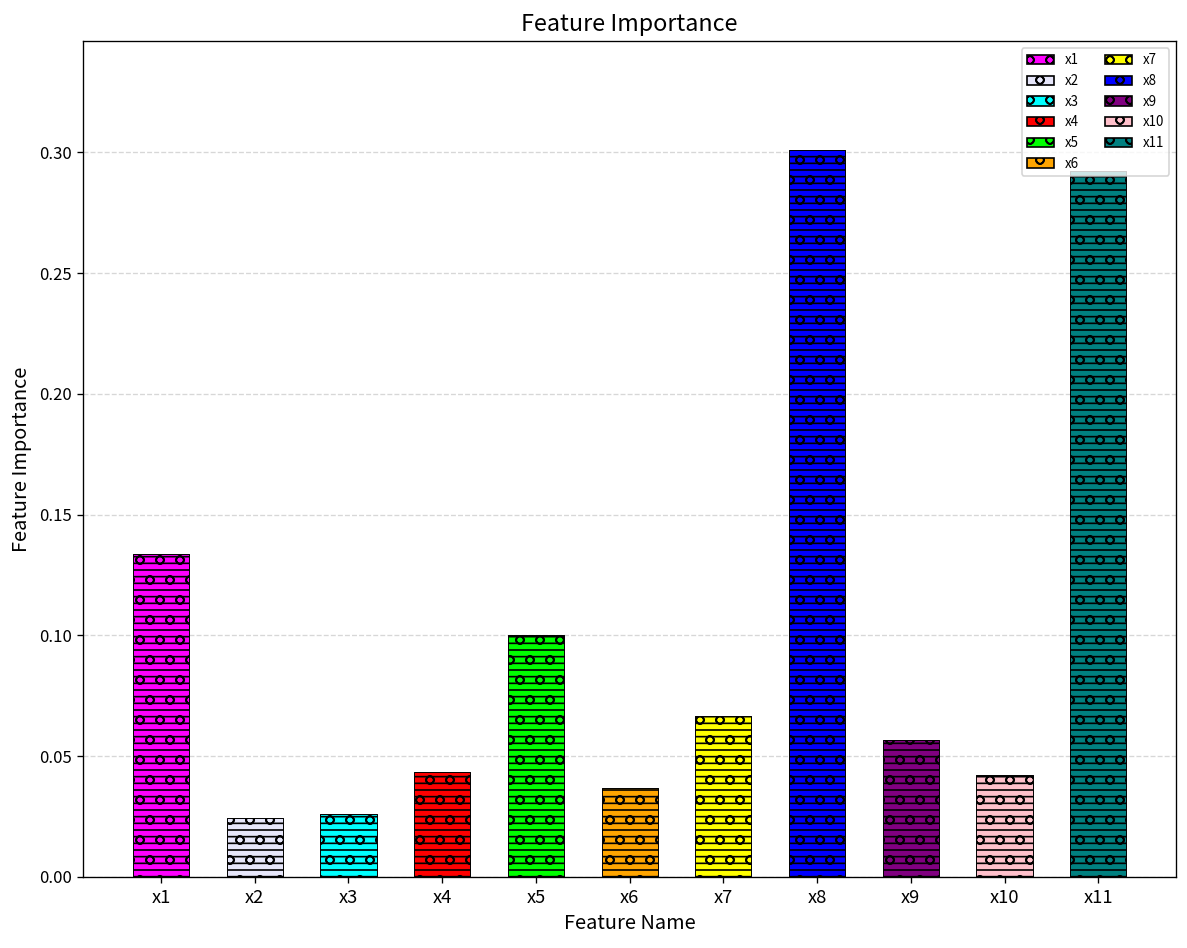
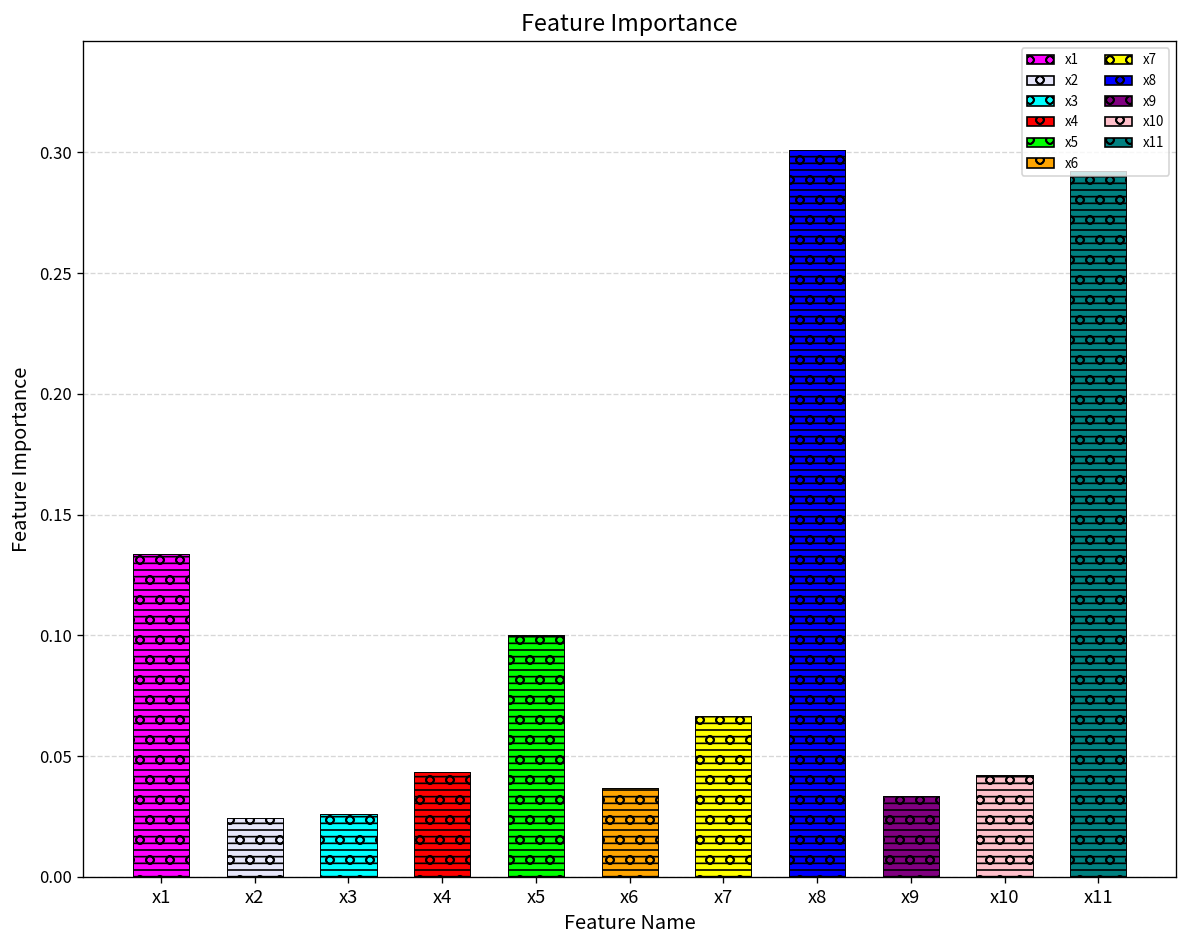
x9: 0.057 -> 0.034
